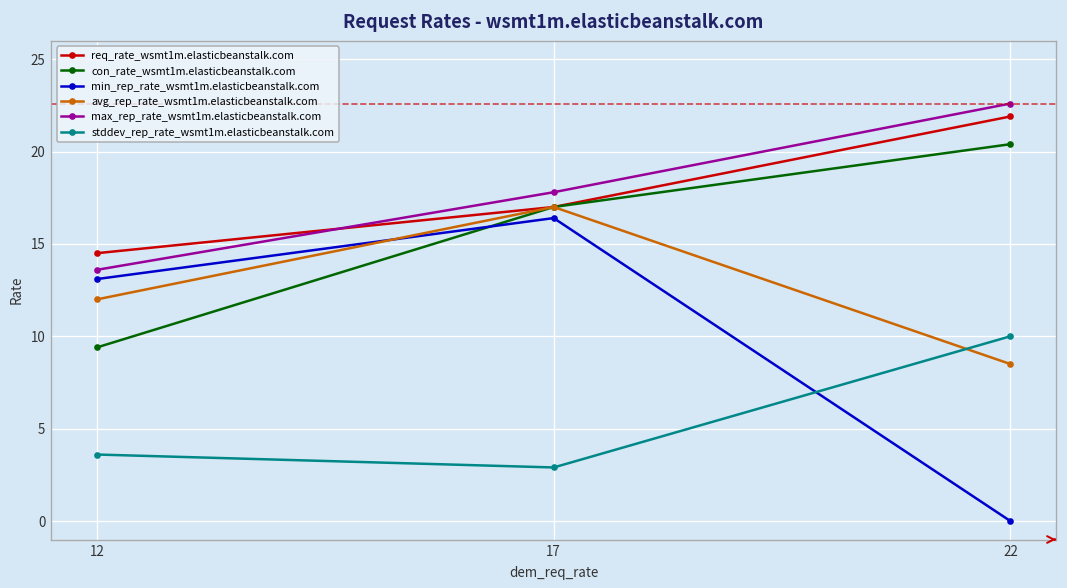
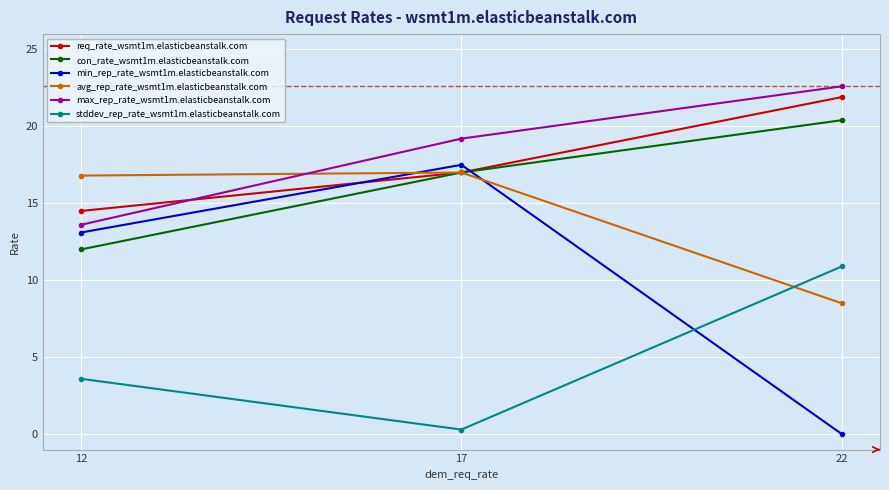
con_rate_wsmt1m.elasticbeanstalk.com, 12: 9.4 -> 12.0
avg_rep_rate_wsmt1m.elasticbeanstalk.com, 12: 12.0 -> 16.8
min_rep_rate_wsmt1m.elasticbeanstalk.com, 17: 16.4 -> 17.5
max_rep_rate_wsmt1m.elasticbeanstalk.com, 17: 17.8 -> 19.2
stddev_rep_rate_wsmt1m.elasticbeanstalk.com, 17: 2.9 -> 0.3
stddev_rep_rate_wsmt1m.elasticbeanstalk.com, 22: 10.0 -> 10.9
